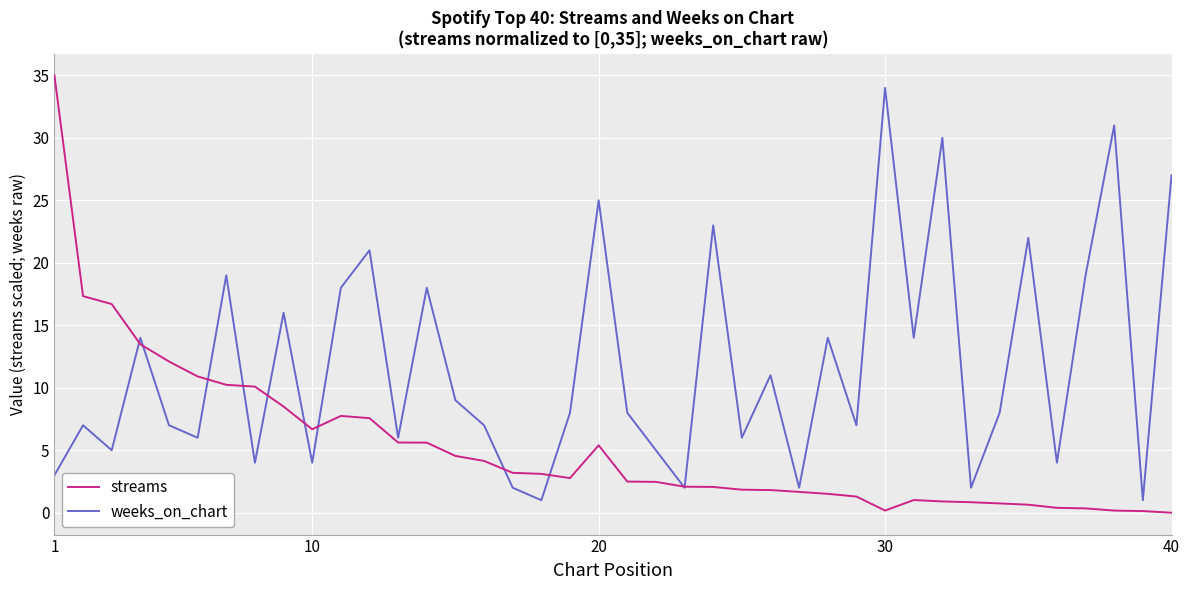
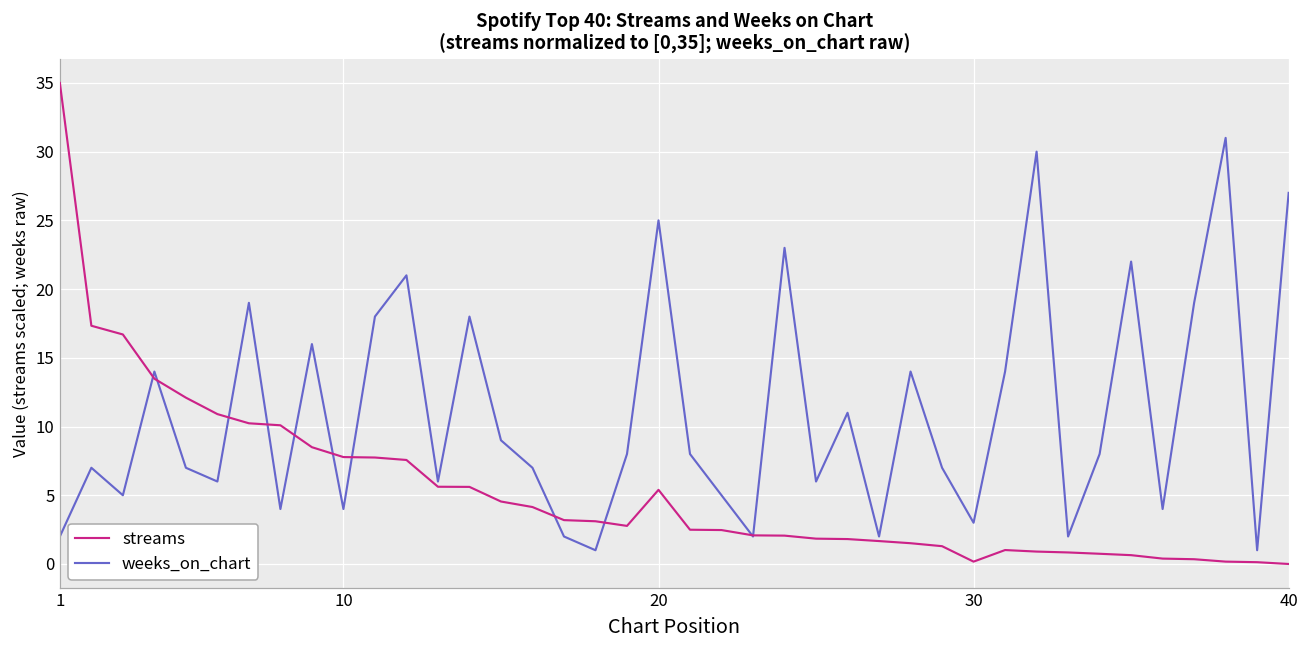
weeks_on_chart, 1: 3 -> 2
streams, 10: 6.7 -> 7.8
weeks_on_chart, 30: 34 -> 3
